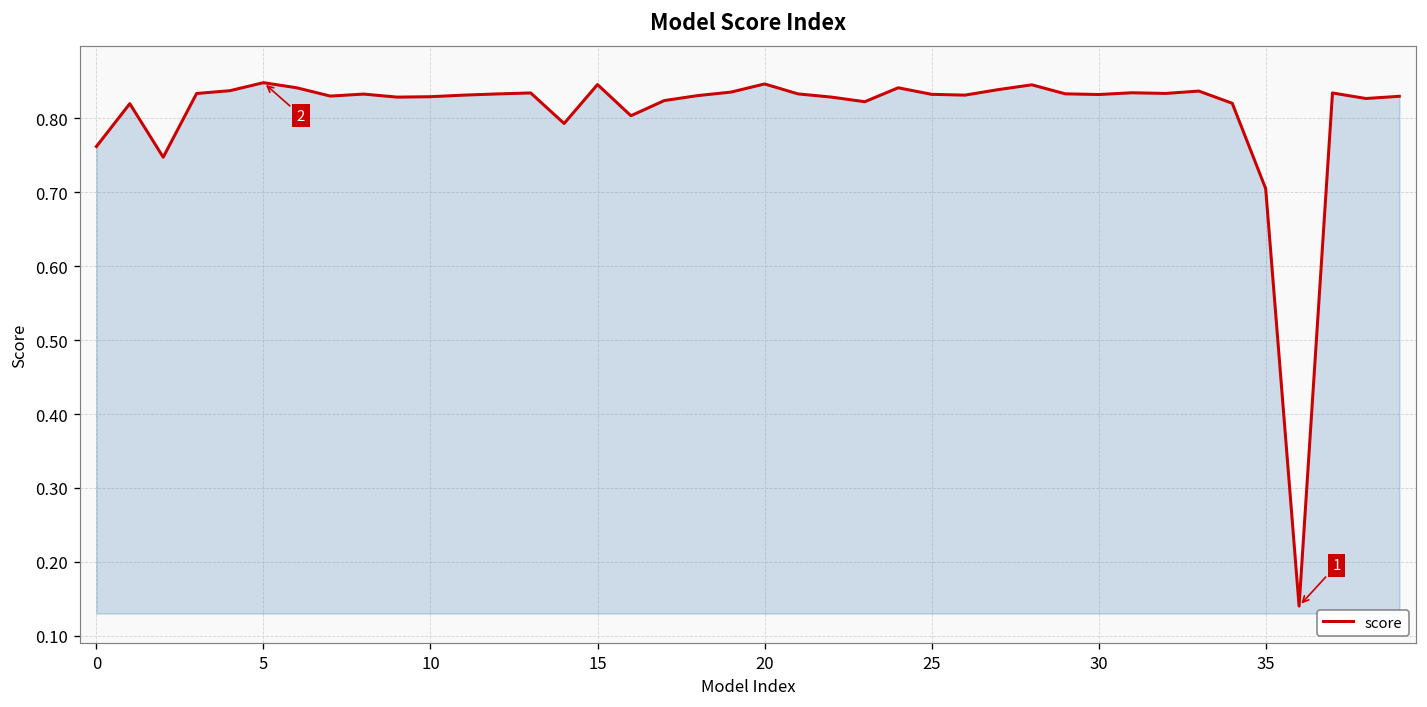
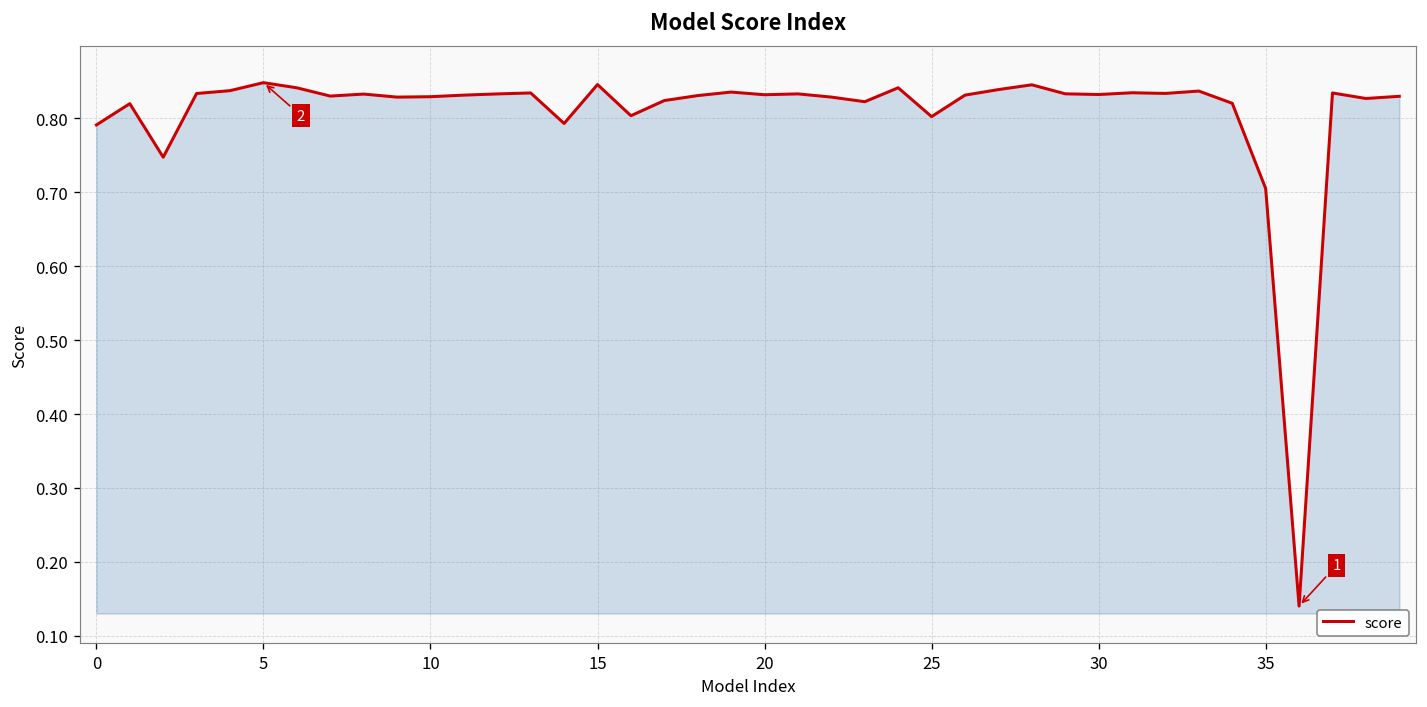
0: 0.76 -> 0.79
20: 0.85 -> 0.83
25: 0.83 -> 0.80
